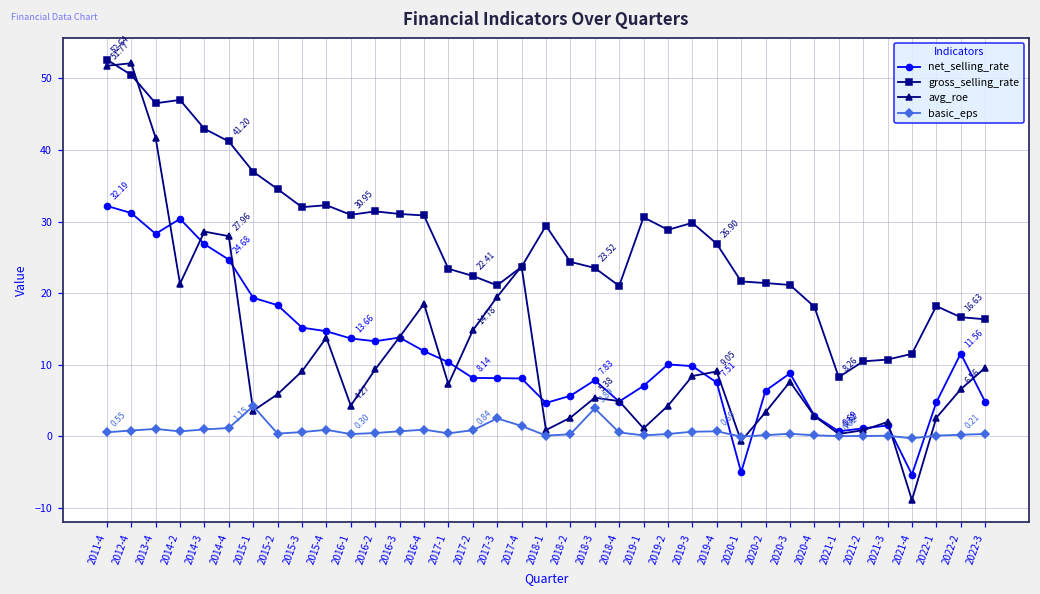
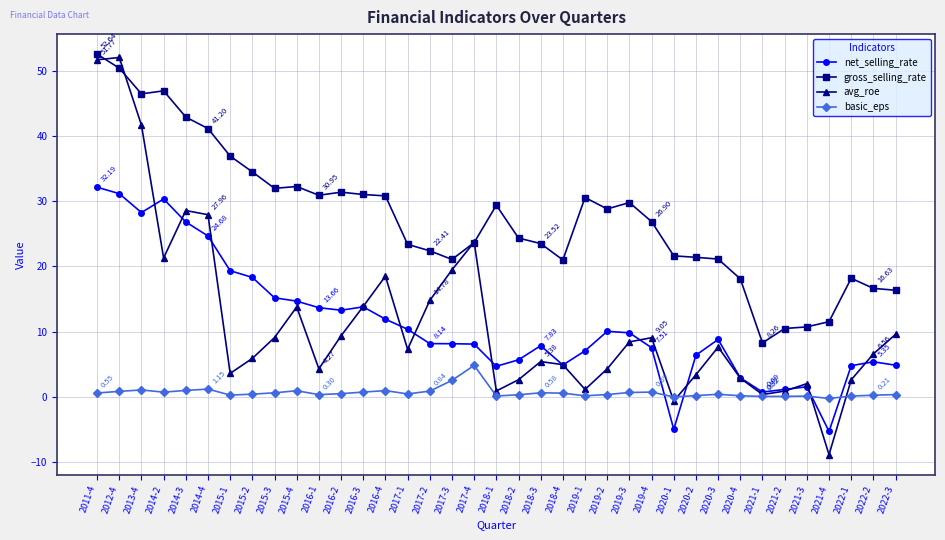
basic_eps, 2015-1: 4 -> 0
basic_eps, 2017-4: 1 -> 5
basic_eps, 2018-3: 3.89 -> 0.58
net_selling_rate, 2022-2: 11.56 -> 5.35
